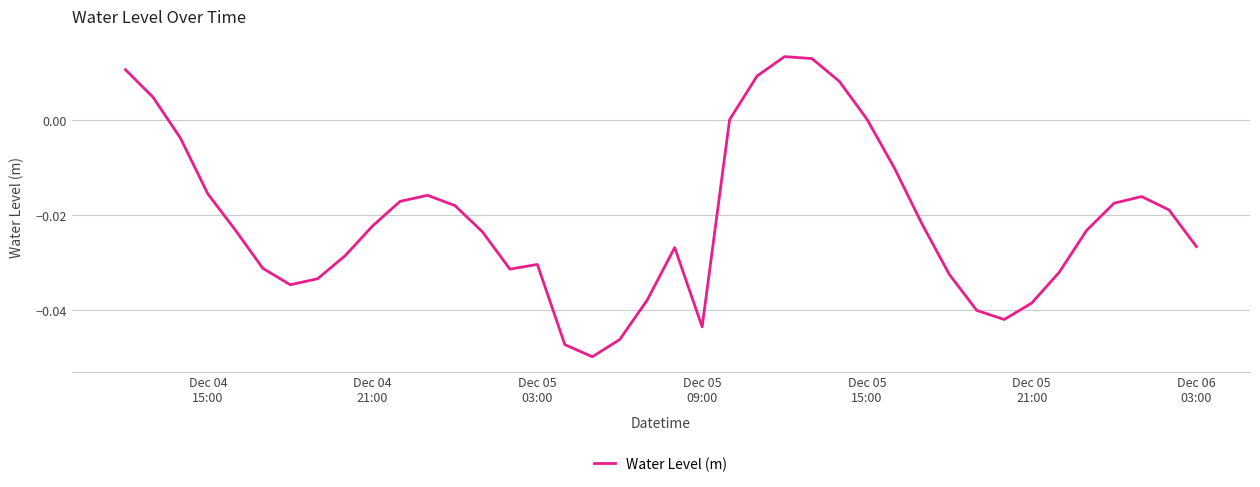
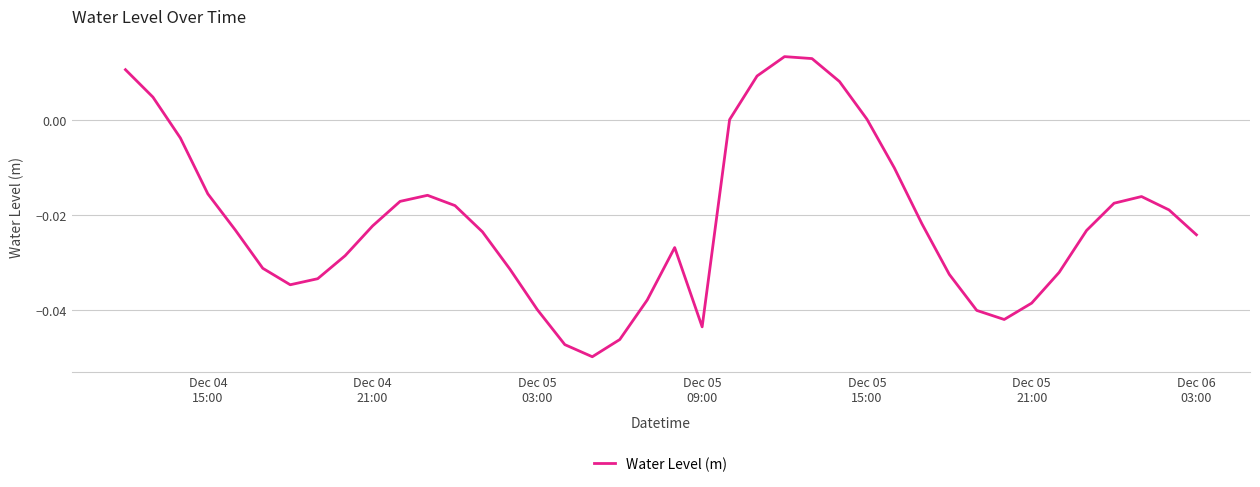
Dec 05 03:00: -0.030 -> -0.040
Dec 06 03:00: -0.027 -> -0.024
